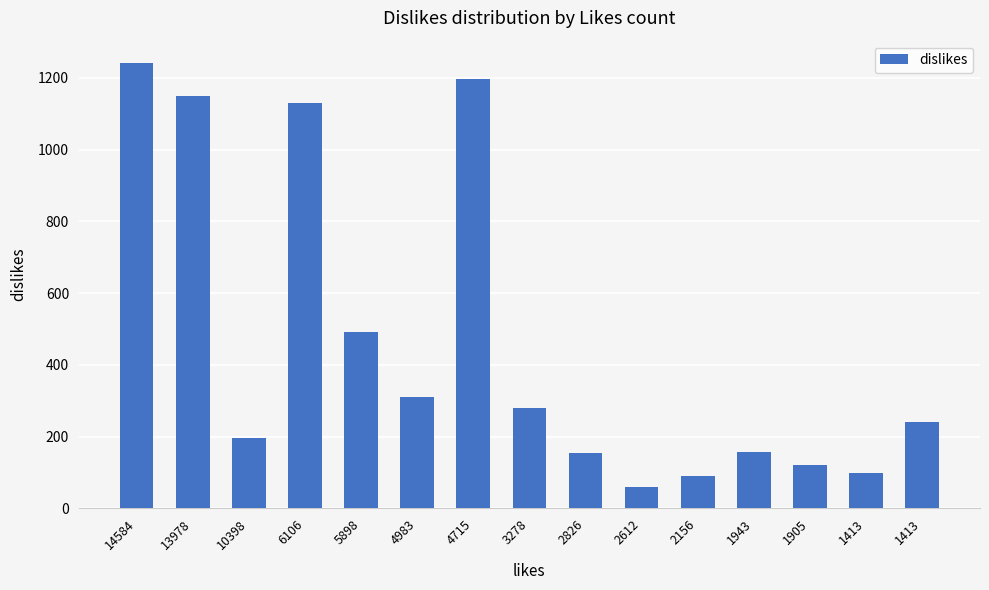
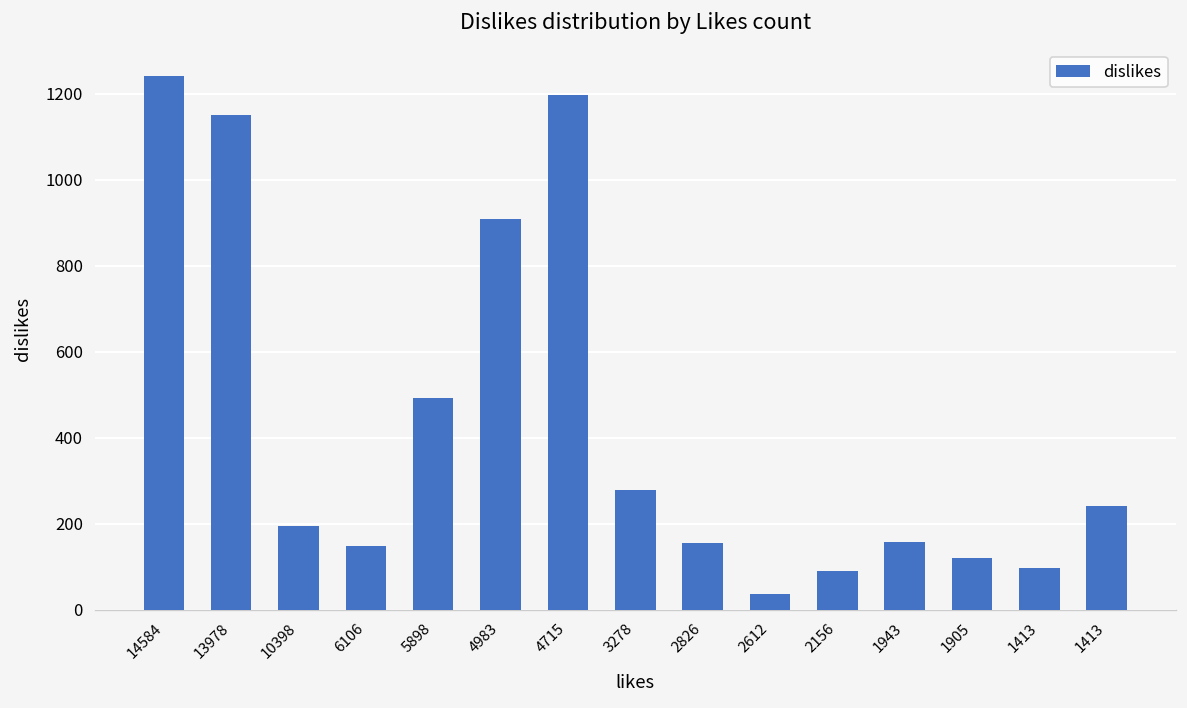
6106: 1130 -> 150
4983: 310 -> 910
2612: 60 -> 40
